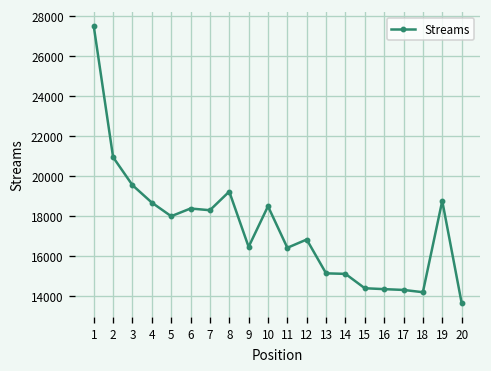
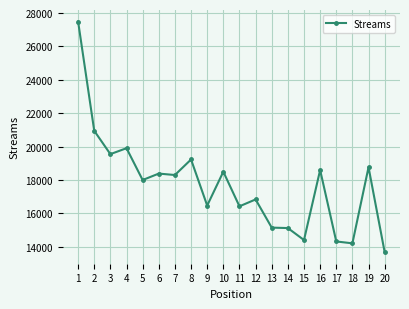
4: 18700 -> 19900
16: 14400 -> 18600
